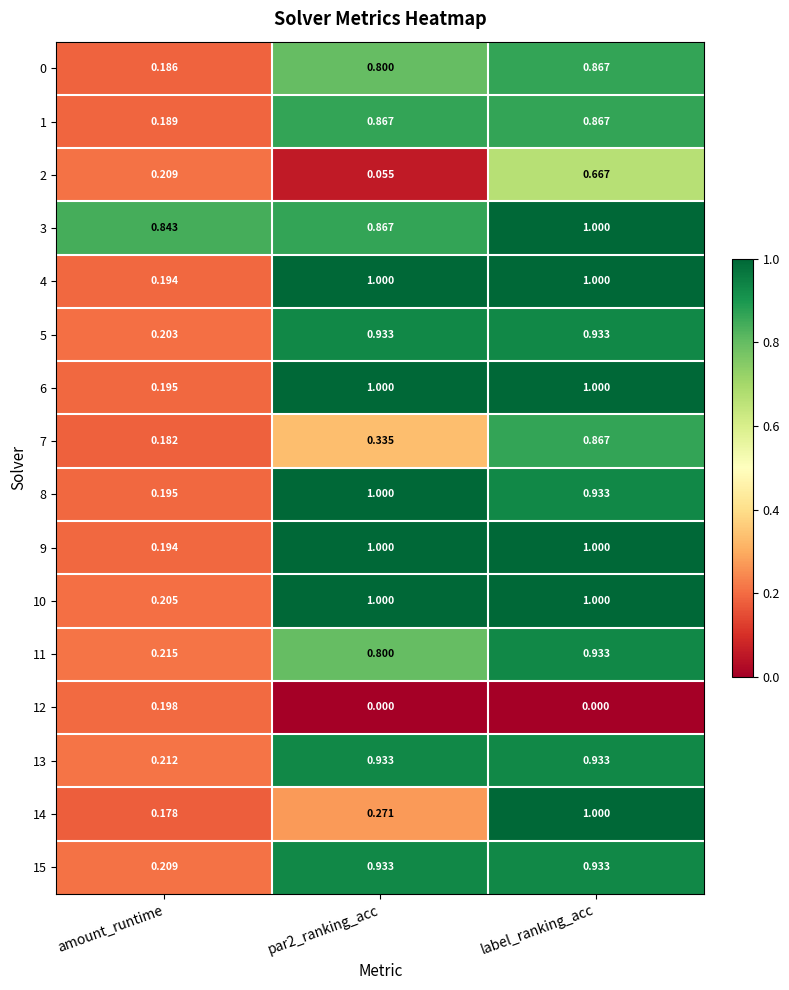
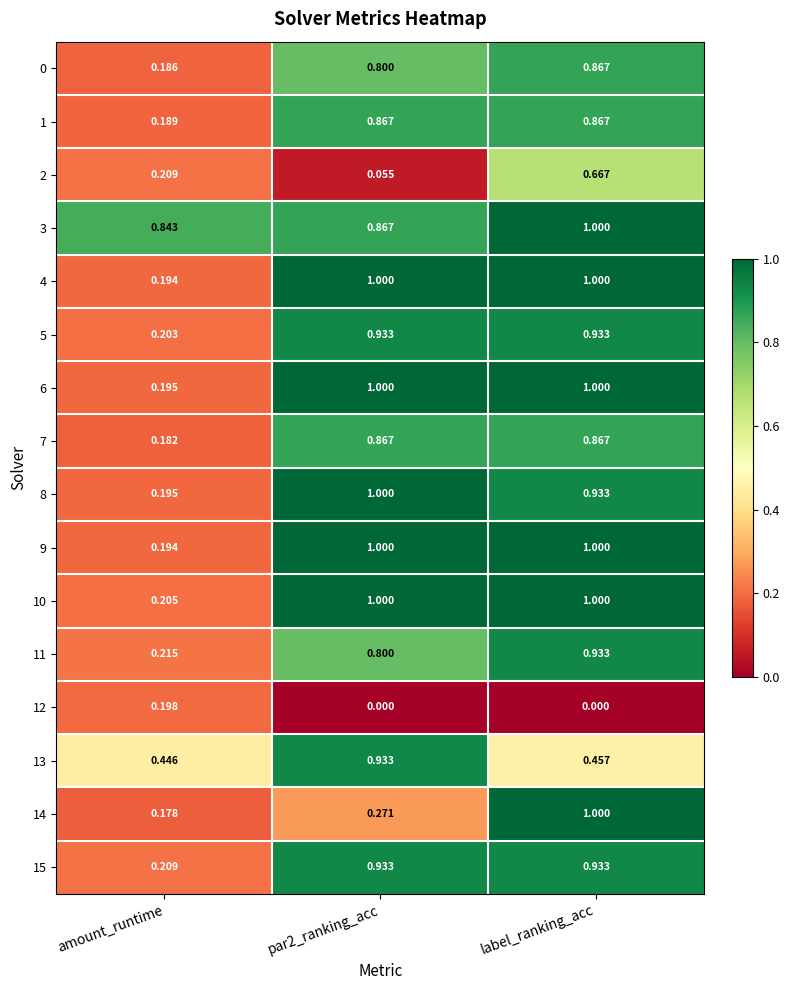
7, par2_ranking_acc: 0.335 -> 0.867
13, amount_runtime: 0.212 -> 0.446
13, label_ranking_acc: 0.933 -> 0.457
